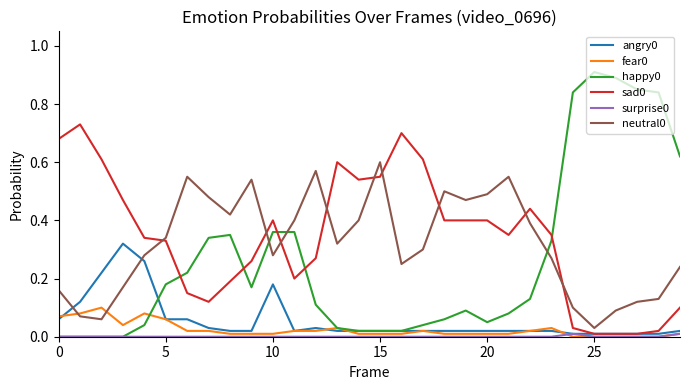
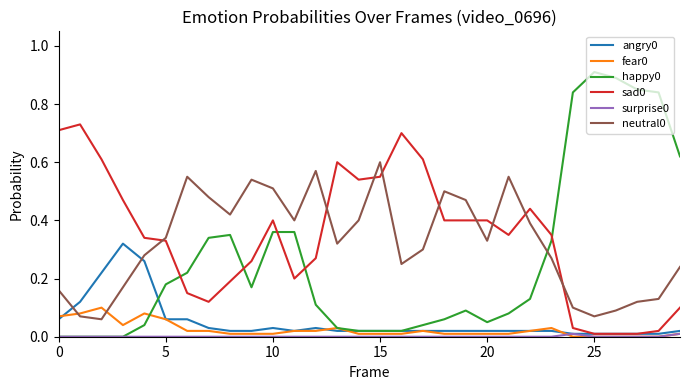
sad0, 0: 0.68 -> 0.71
angry0, 10: 0.18 -> 0.03
neutral0, 10: 0.28 -> 0.51
neutral0, 20: 0.49 -> 0.33
neutral0, 25: 0.03 -> 0.07
